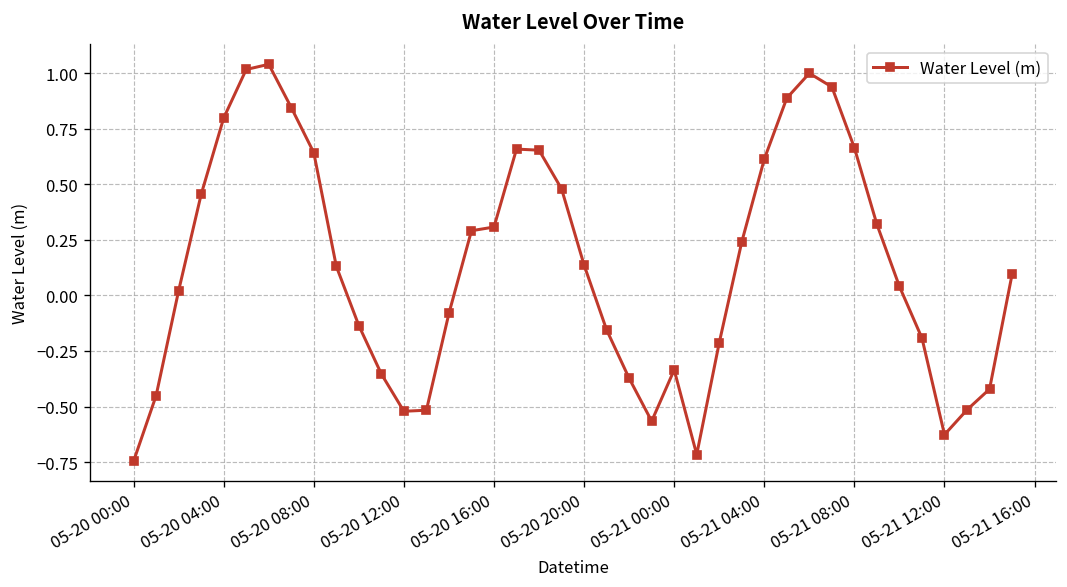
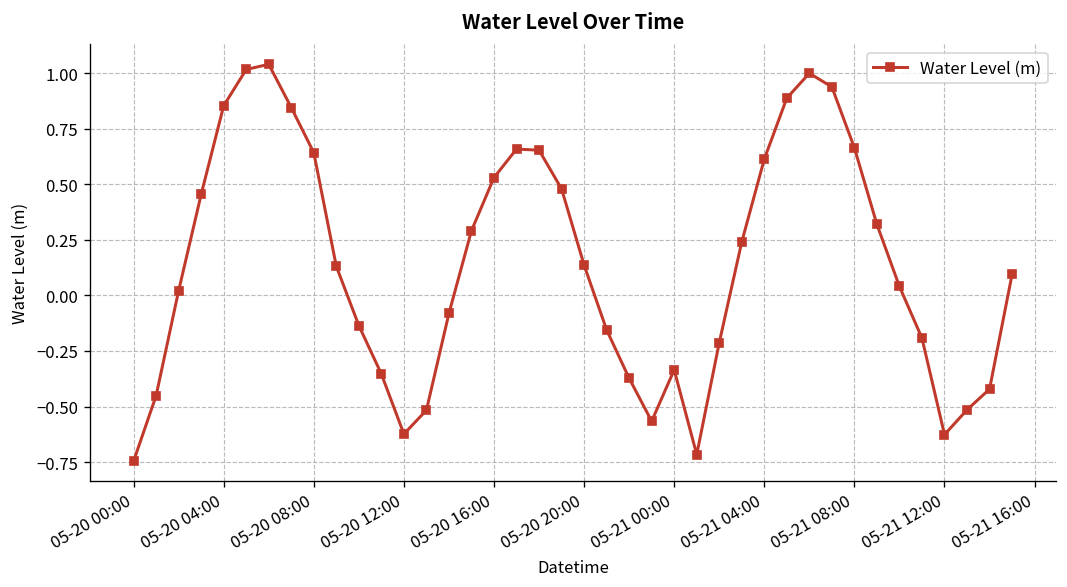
05-20 04:00: 0.80 -> 0.85
05-20 12:00: -0.52 -> -0.62
05-20 16:00: 0.31 -> 0.53
